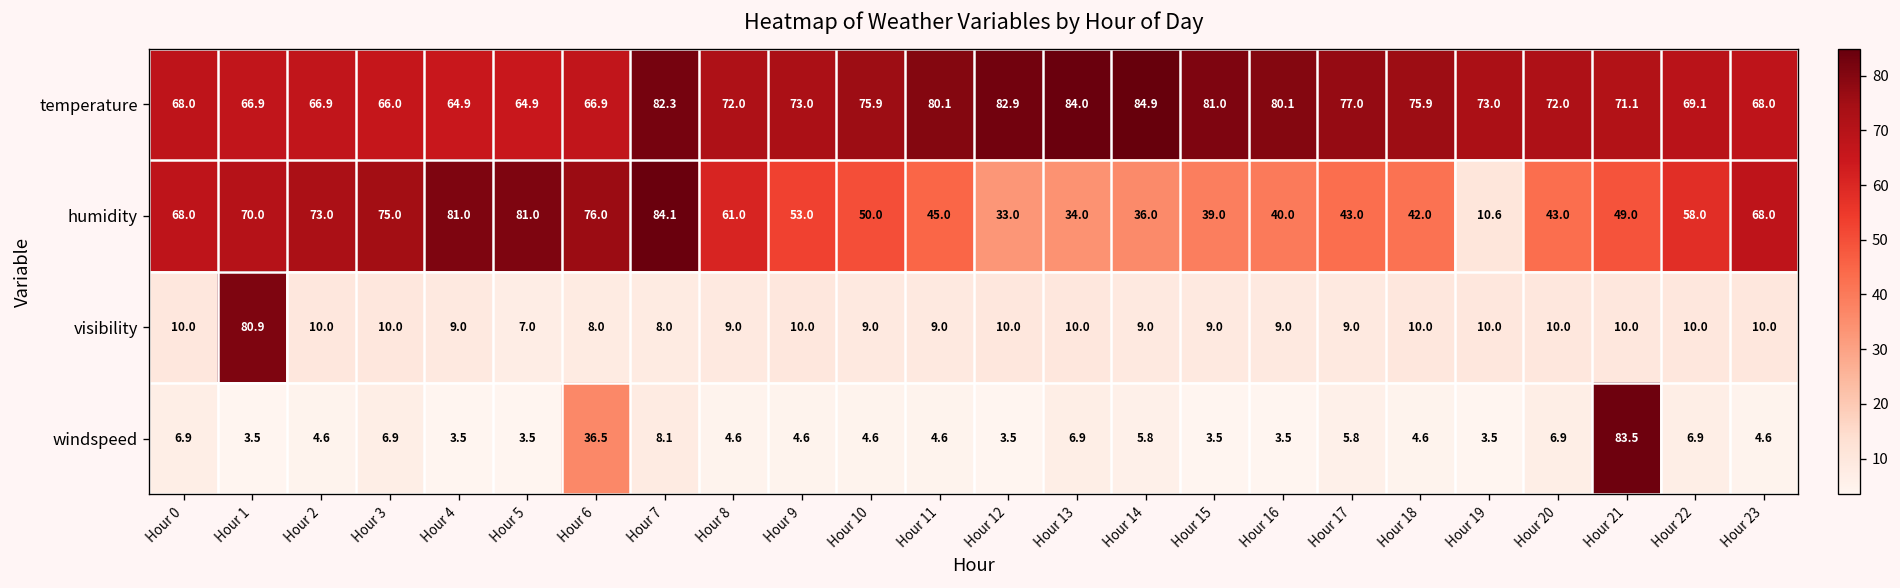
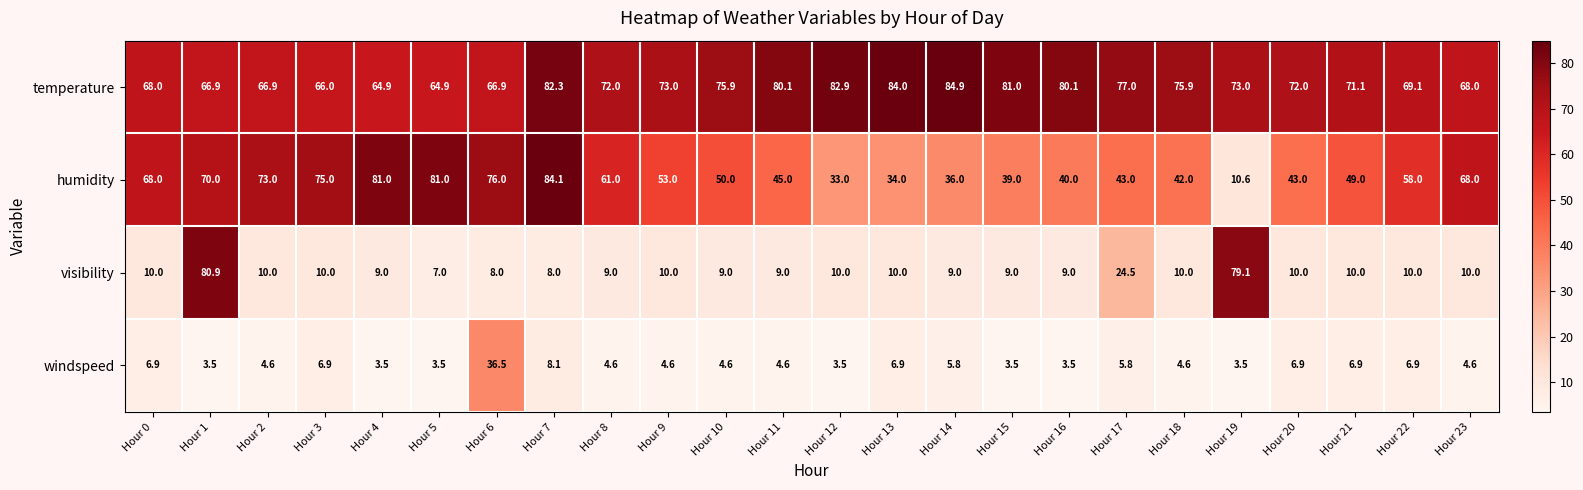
visibility, Hour 17: 9.0 -> 24.5
visibility, Hour 19: 10.0 -> 79.1
windspeed, Hour 21: 83.5 -> 6.9
